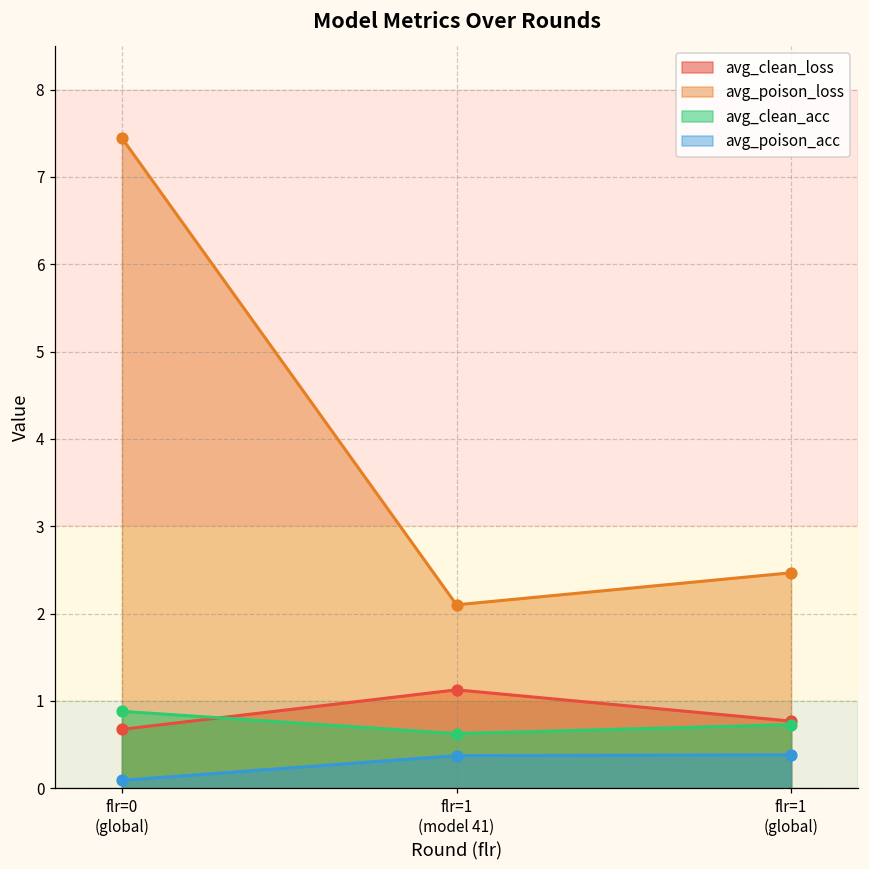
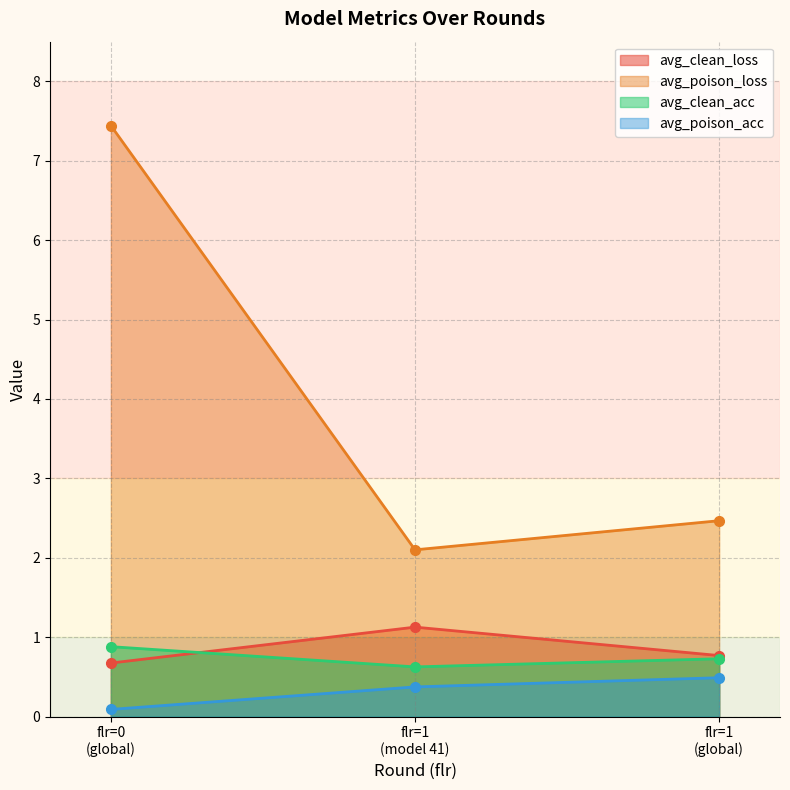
avg_poison_acc, flr=1 (global): 0.4 -> 0.5
